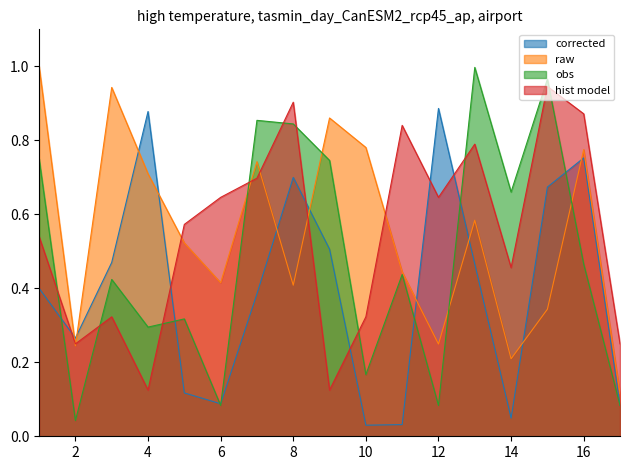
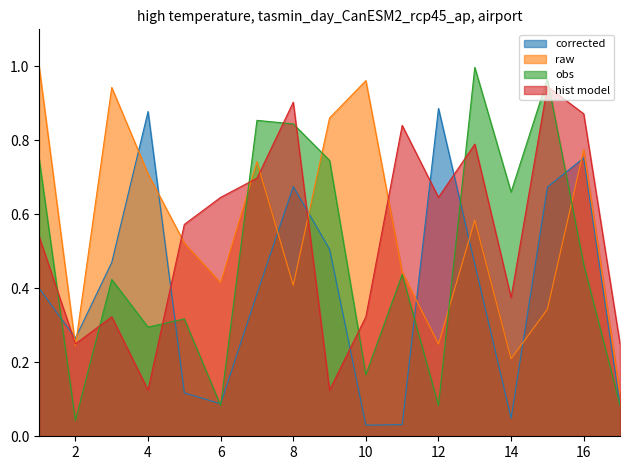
corrected, 8: 0.70 -> 0.68
raw, 10: 0.78 -> 0.96
hist model, 14: 0.46 -> 0.37
